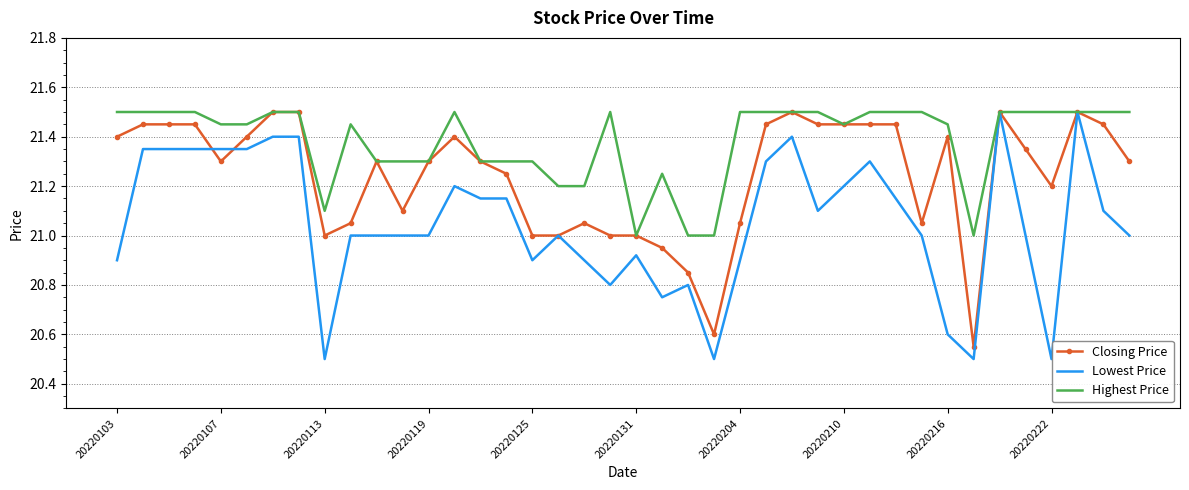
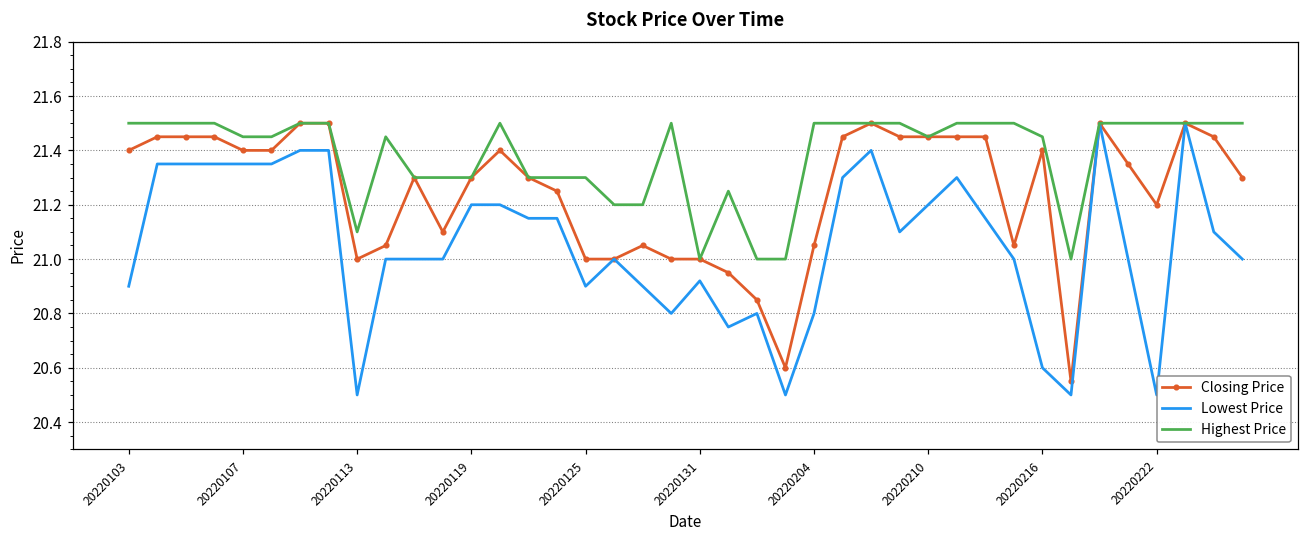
Closing Price, 20220107: 21.3 -> 21.4
Lowest Price, 20220119: 21.0 -> 21.2
Lowest Price, 20220204: 20.9 -> 20.8
